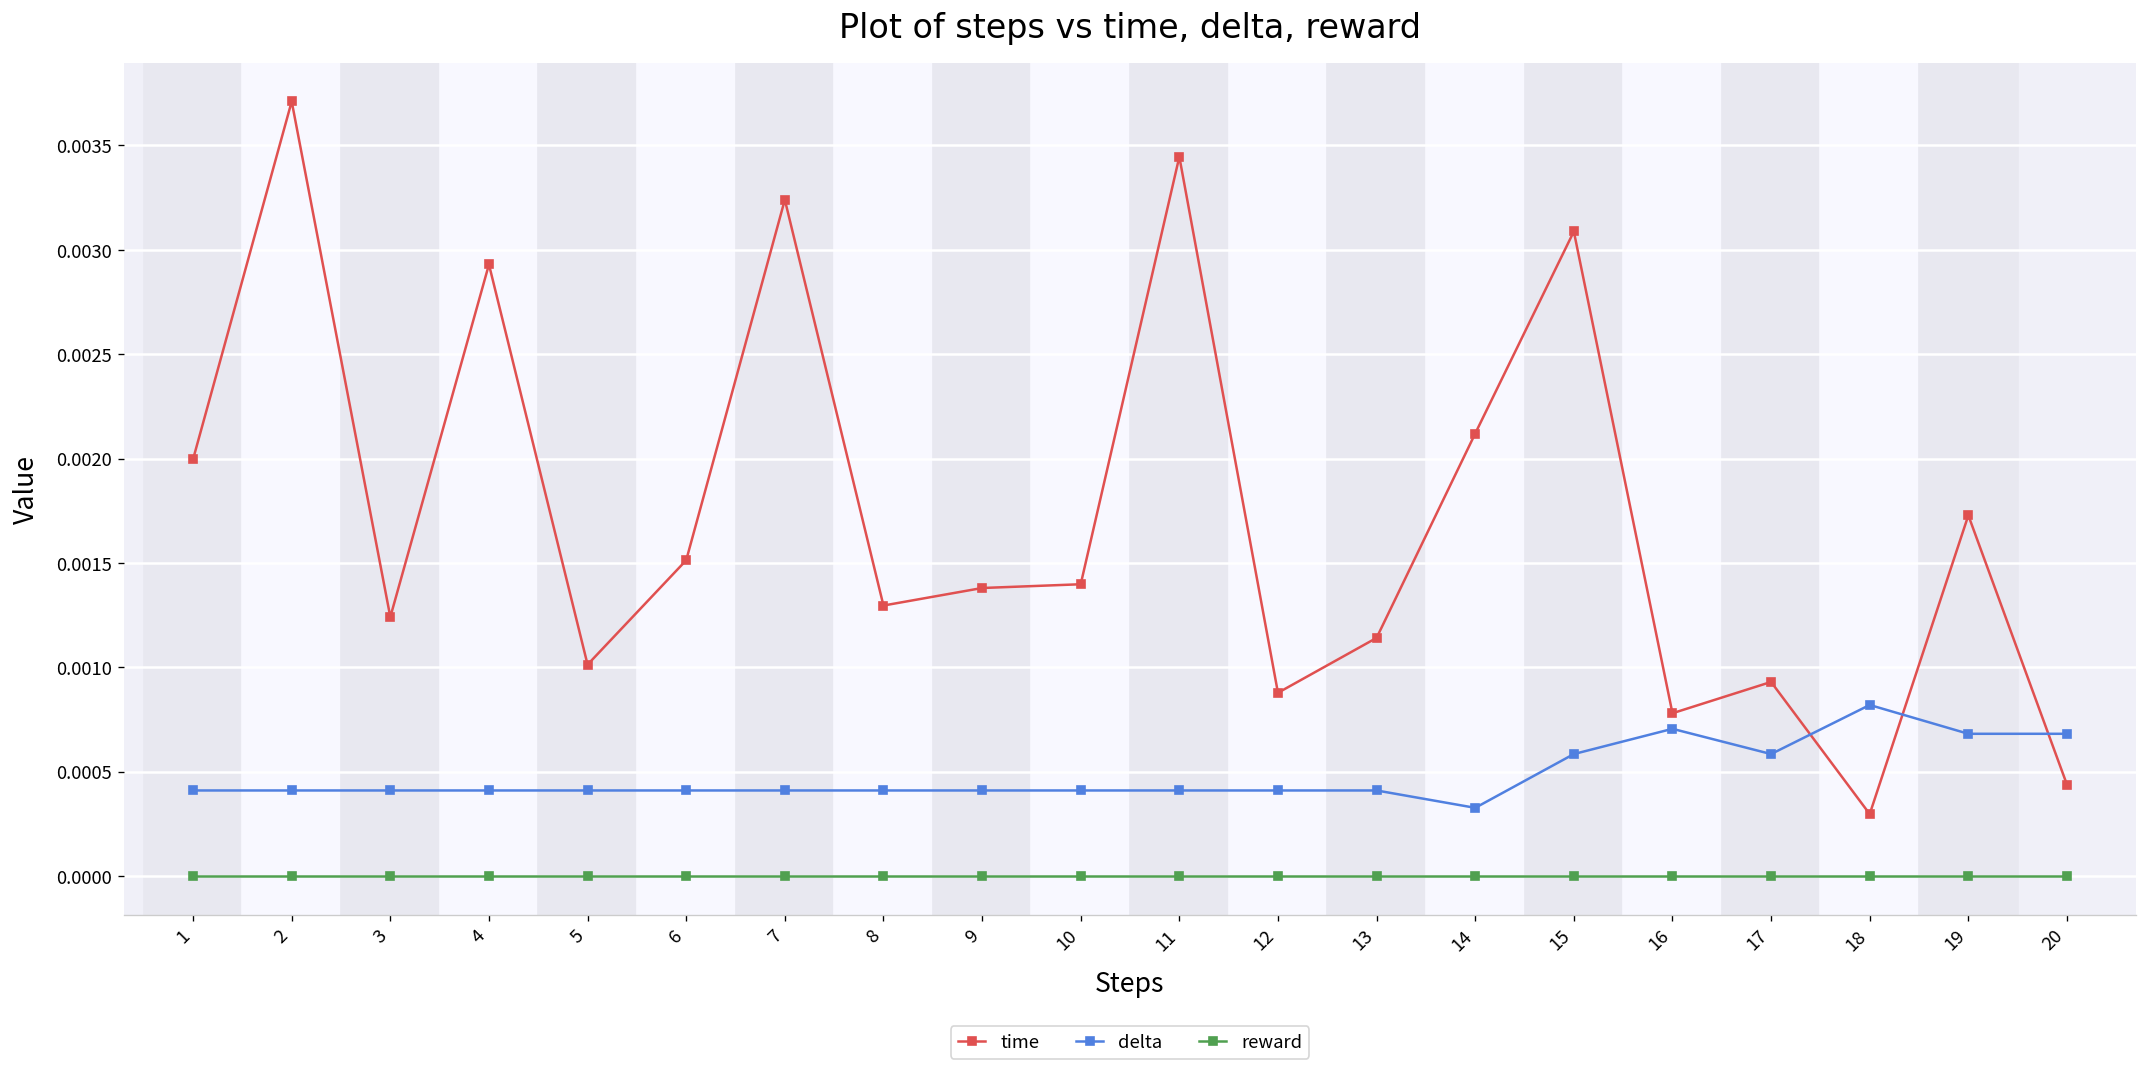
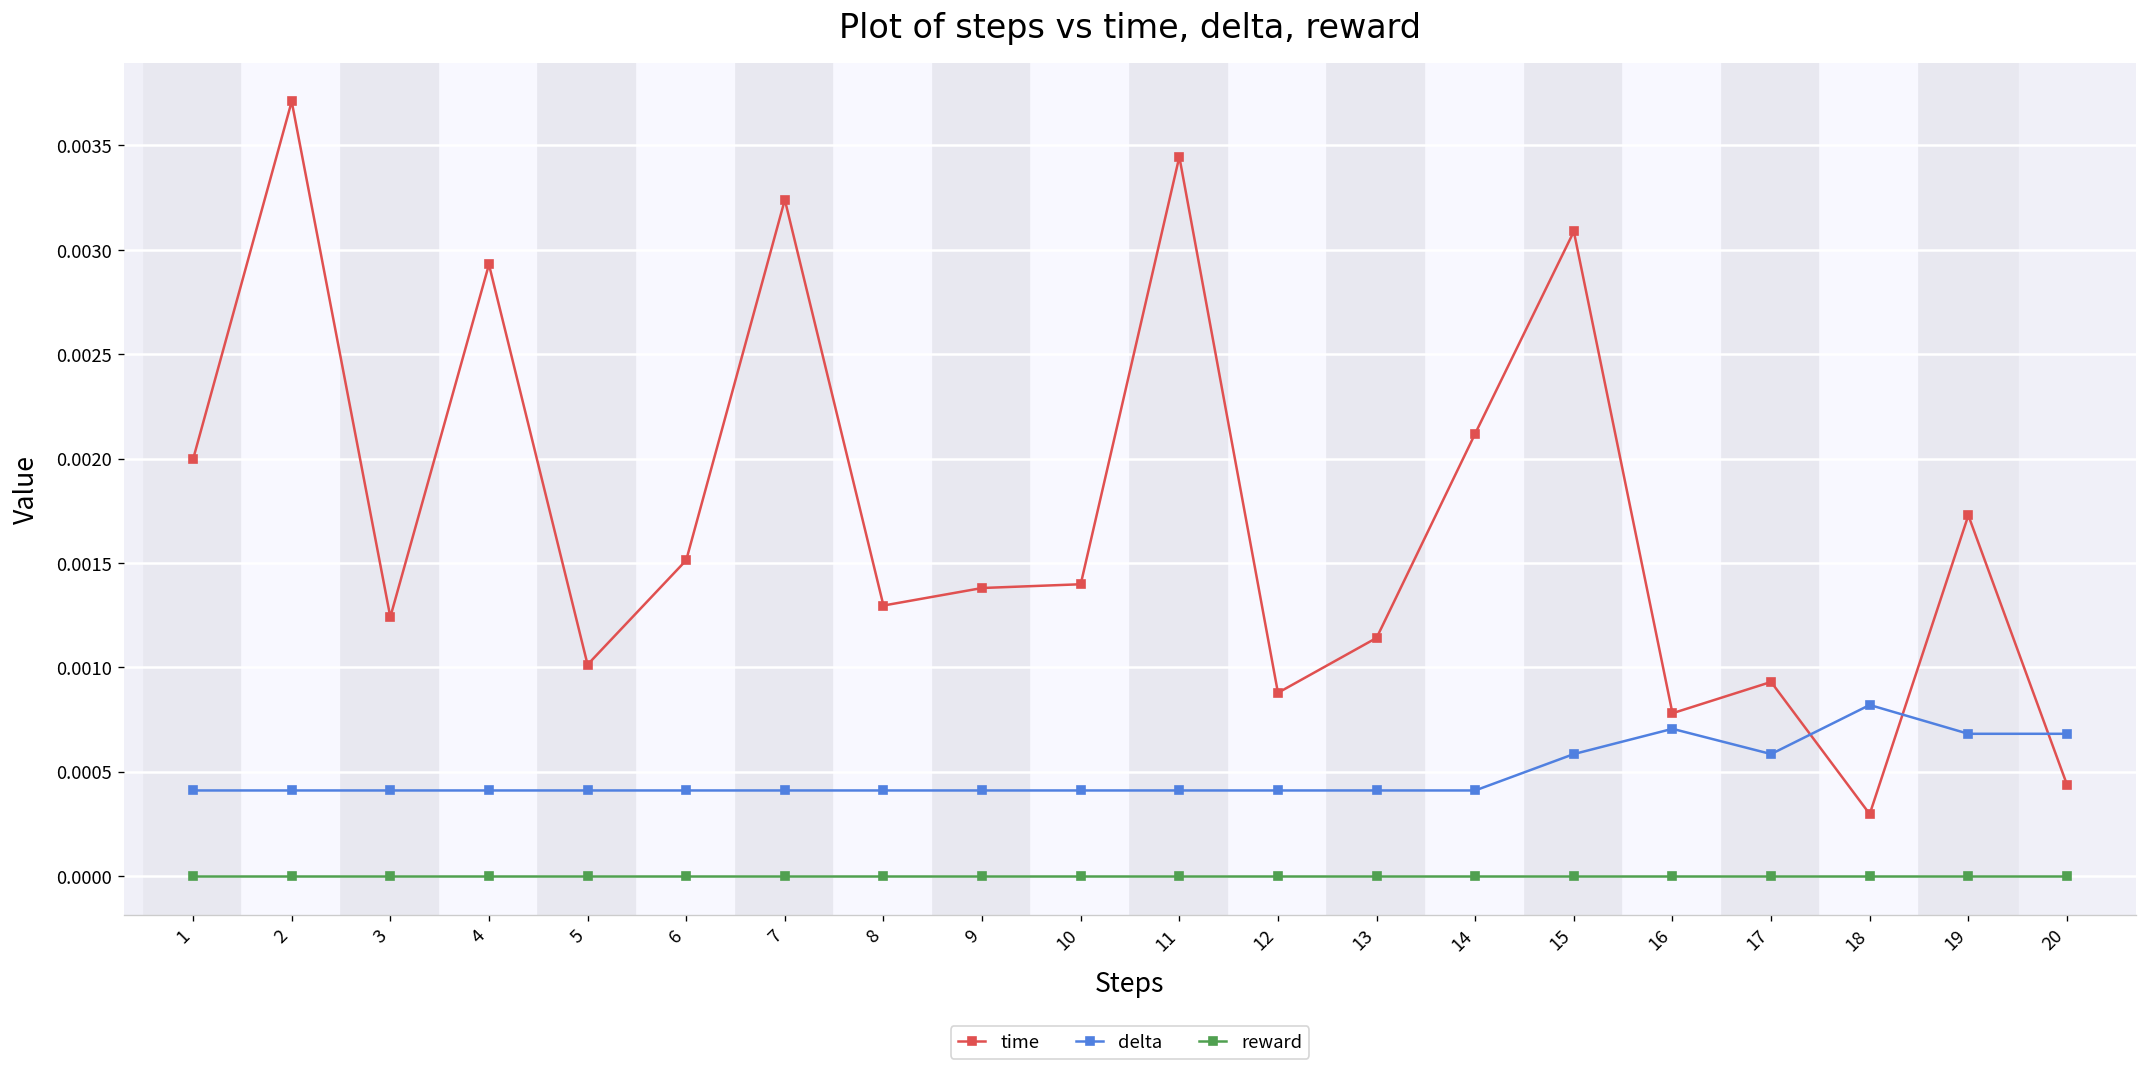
delta, 14: 0.00033 -> 0.00041
